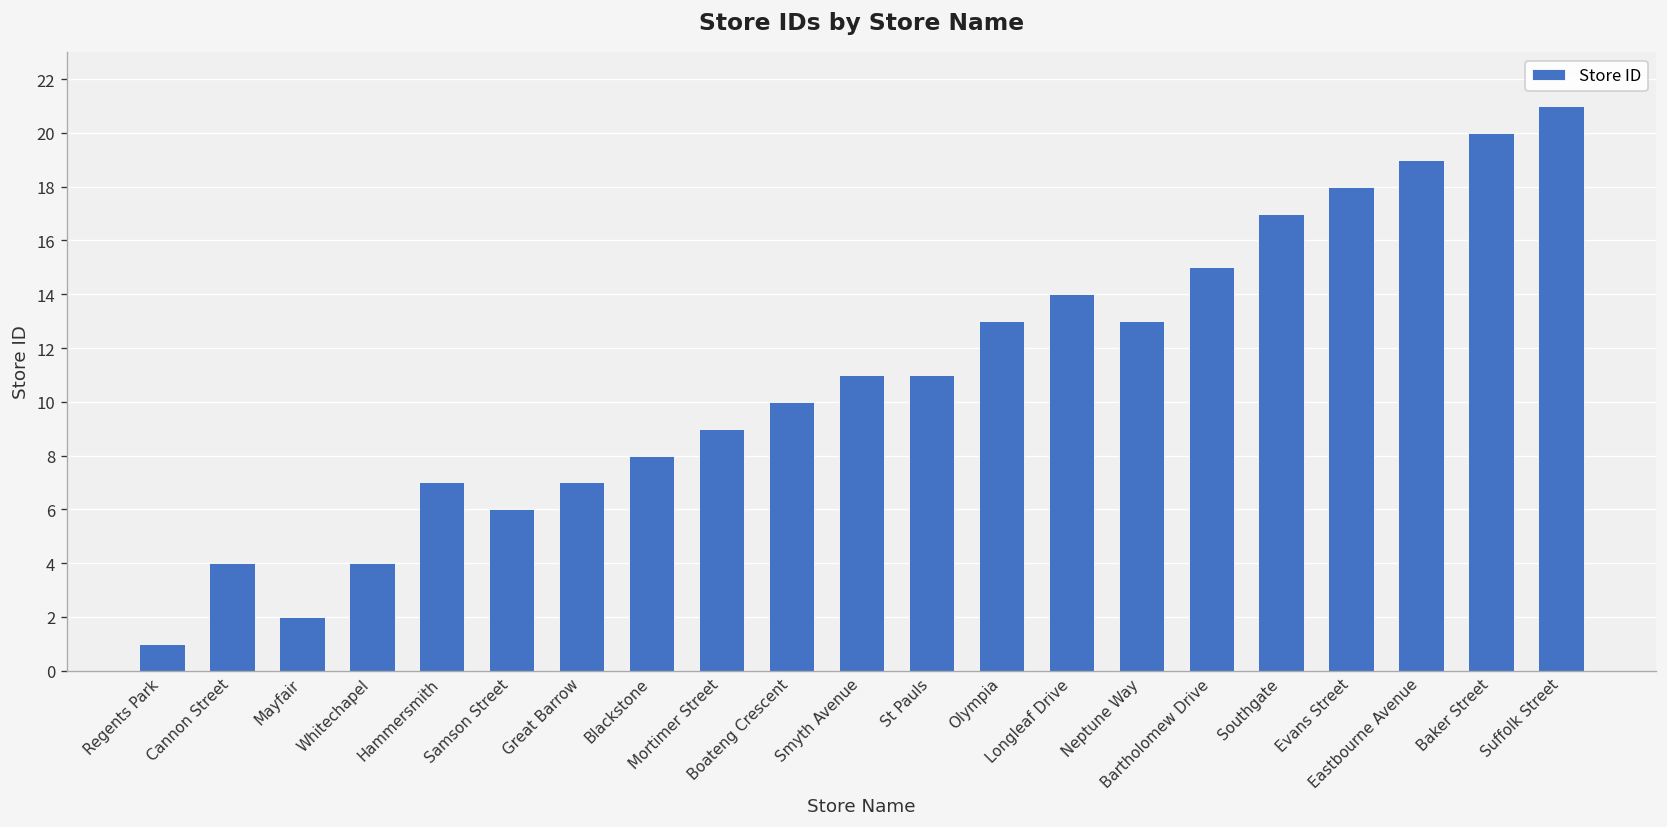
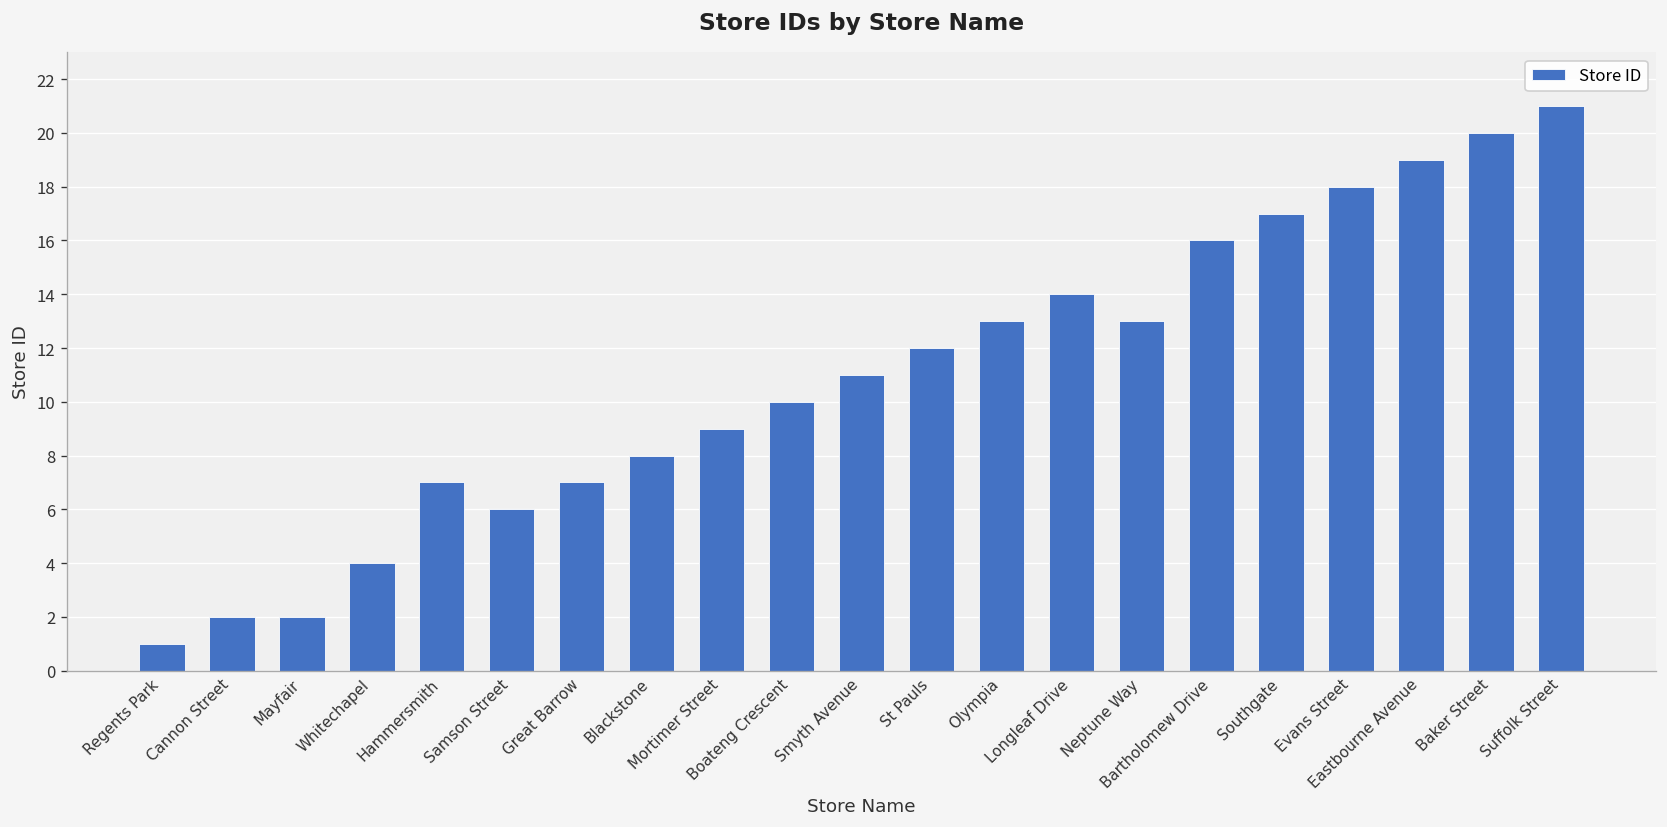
Cannon Street: 4 -> 2
St Pauls: 11 -> 12
Bartholomew Drive: 15 -> 16
